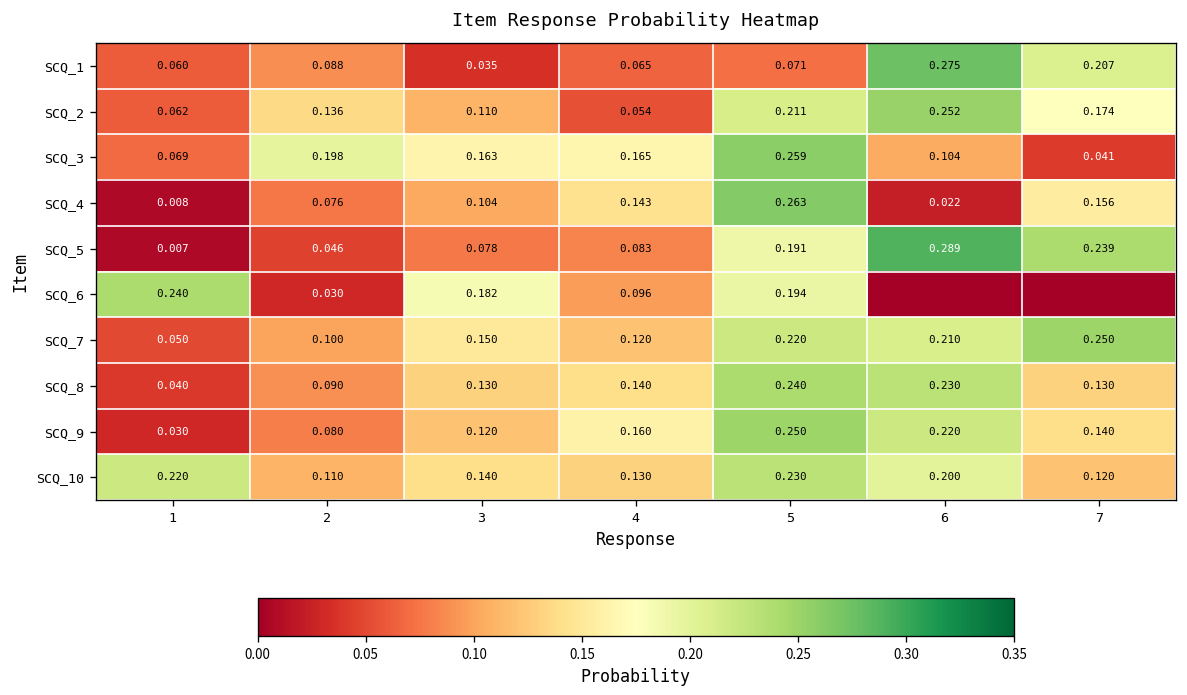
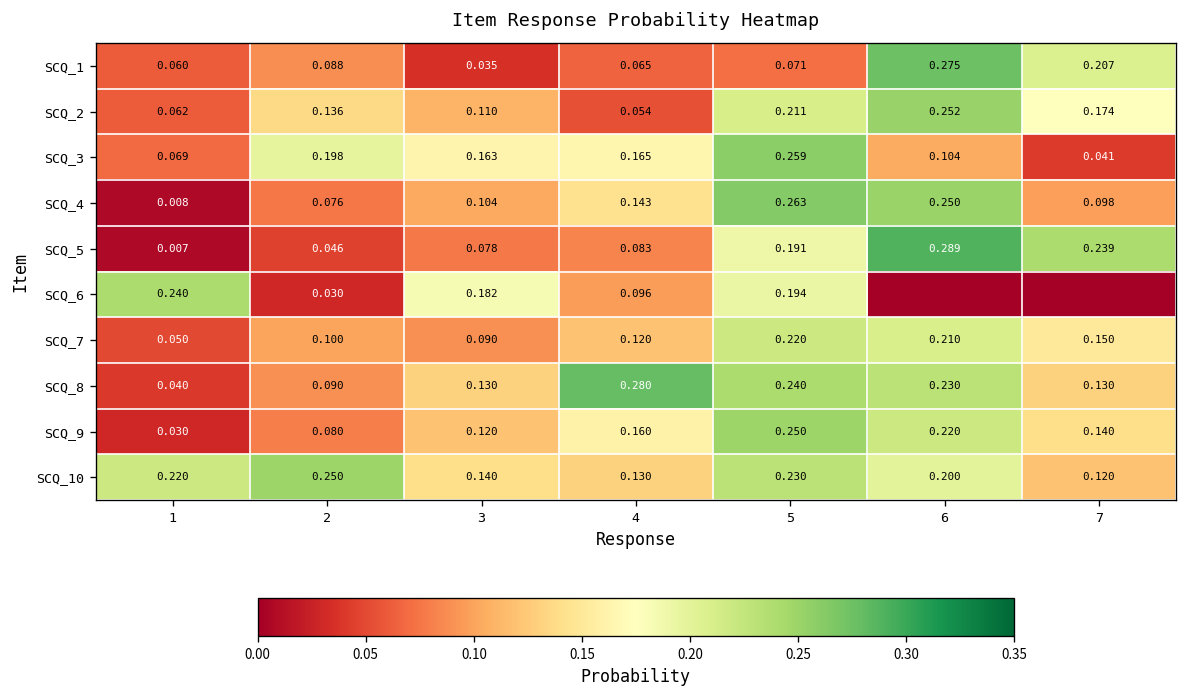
SCQ_4, 6: 0.022 -> 0.250
SCQ_4, 7: 0.156 -> 0.098
SCQ_7, 3: 0.150 -> 0.090
SCQ_7, 7: 0.250 -> 0.150
SCQ_8, 4: 0.140 -> 0.280
SCQ_10, 2: 0.110 -> 0.250
